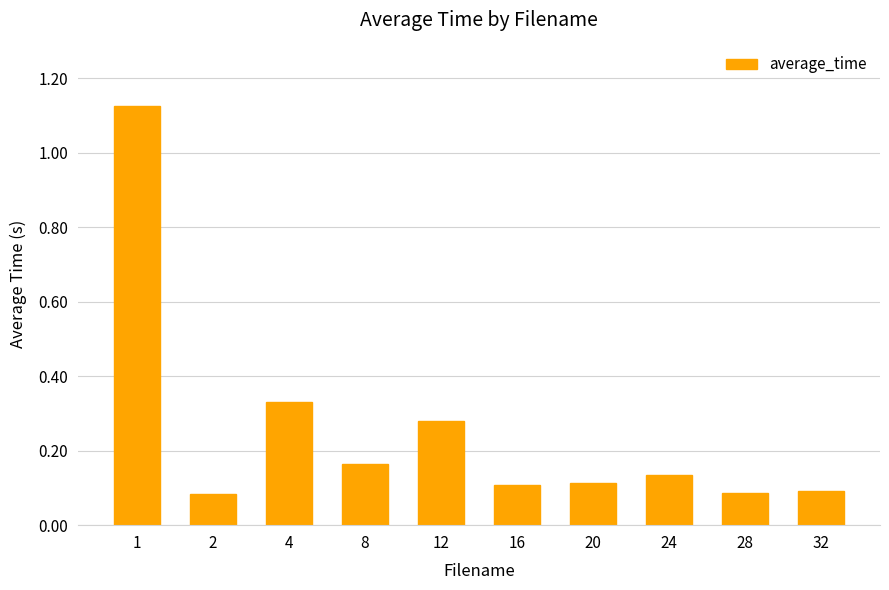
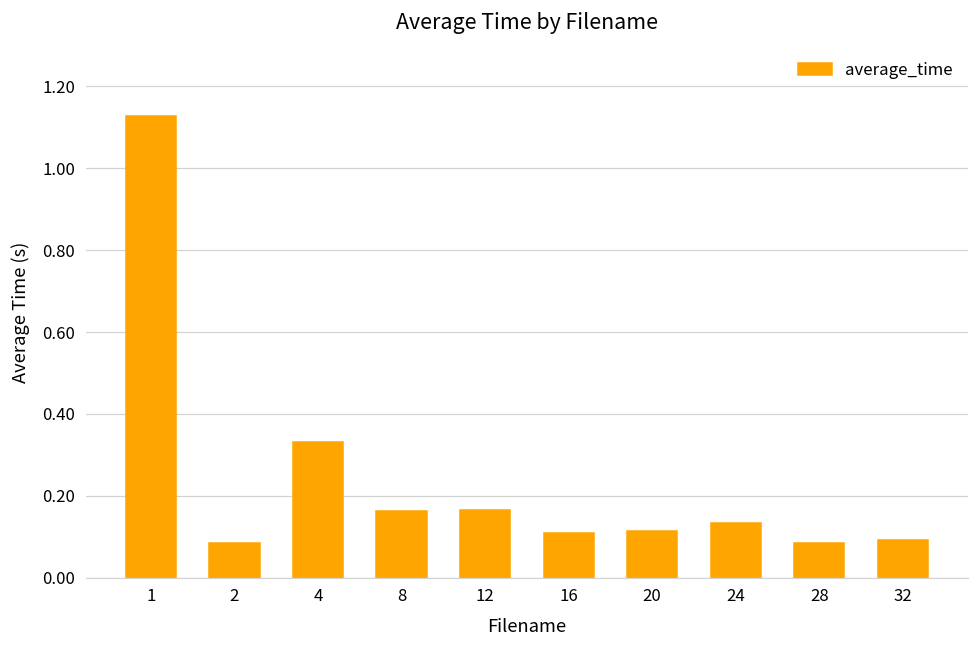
12: 0.28 -> 0.16
